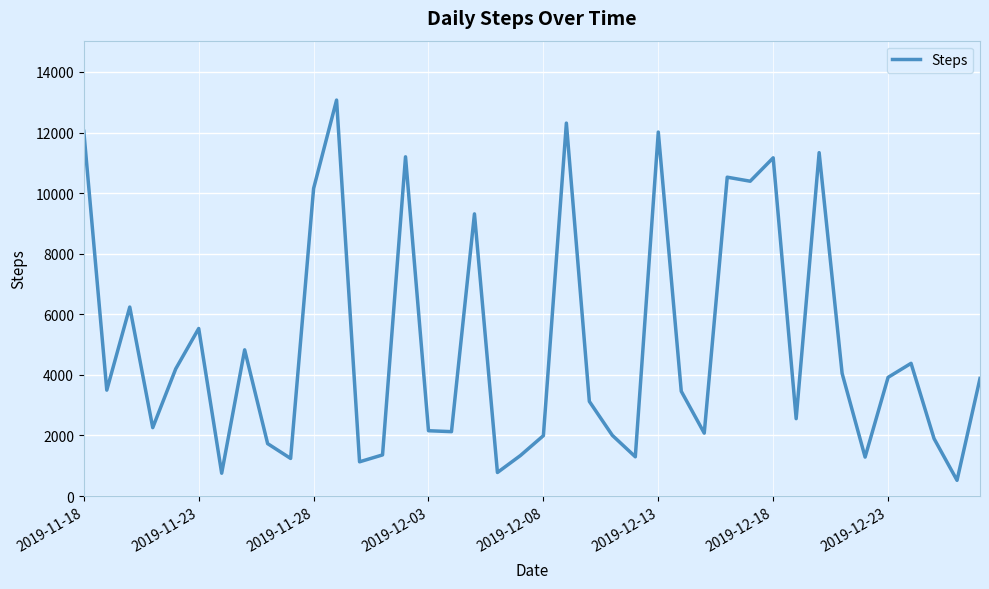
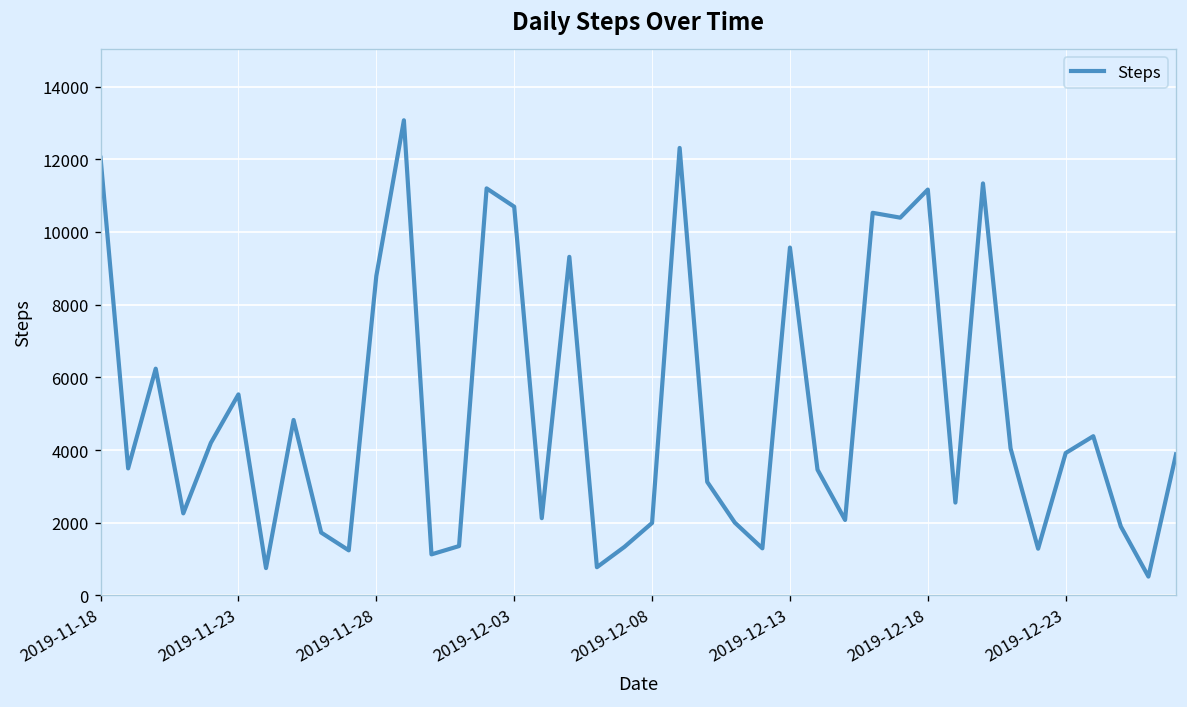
2019-11-28: 10200 -> 8800
2019-12-03: 2200 -> 10700
2019-12-13: 12000 -> 9600
